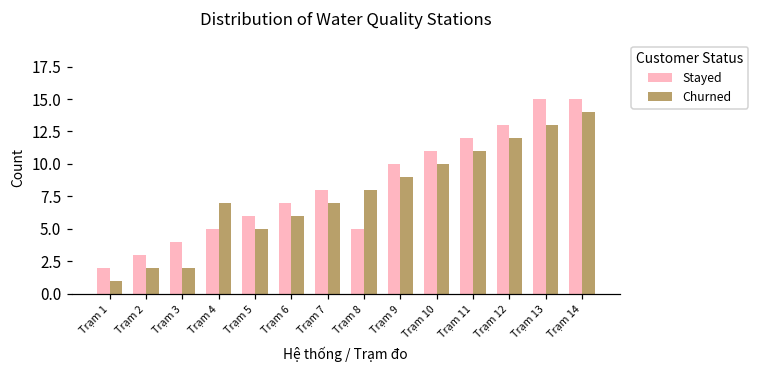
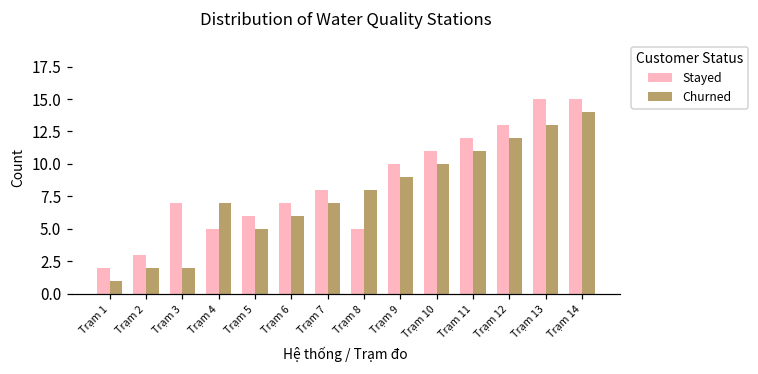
Stayed, Trạm 3: 4 -> 7
